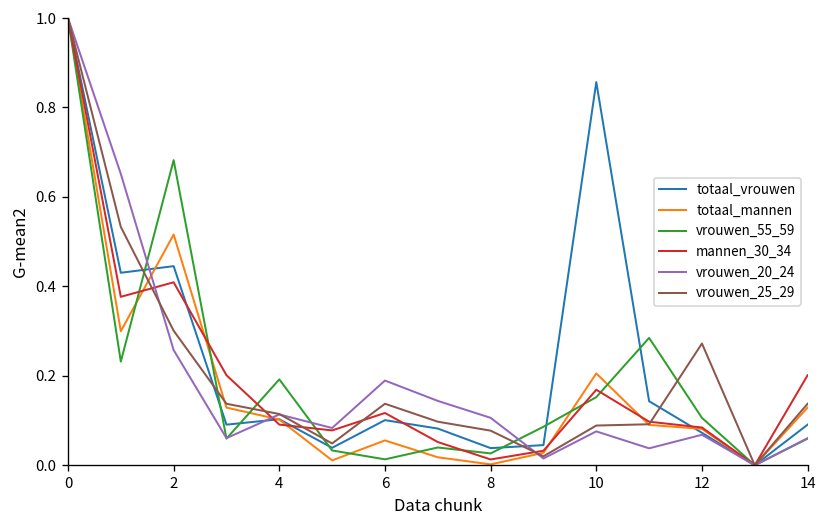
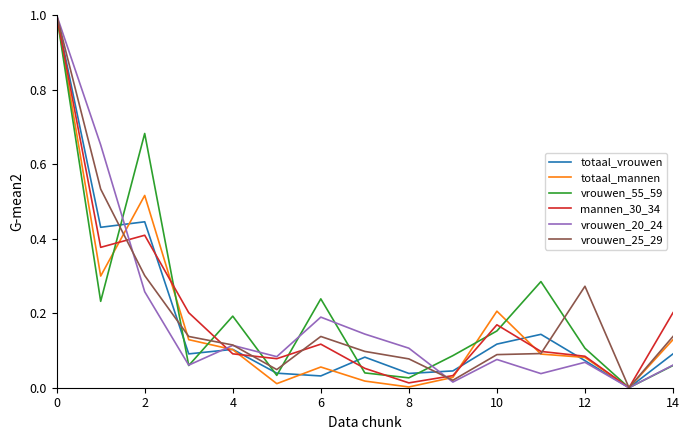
totaal_vrouwen, 6: 0.10 -> 0.03
vrouwen_55_59, 6: 0.01 -> 0.24
totaal_vrouwen, 10: 0.86 -> 0.12
